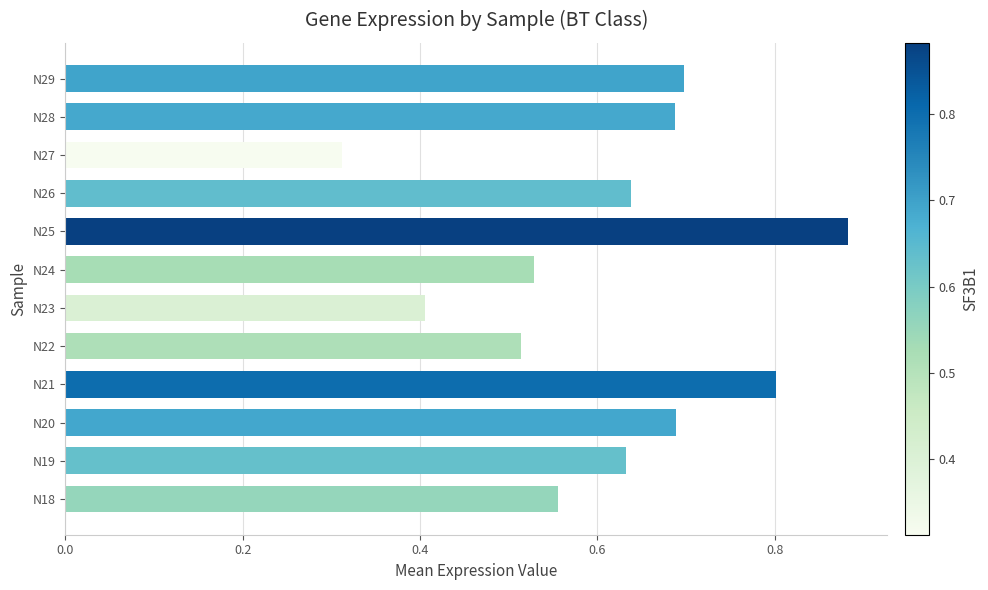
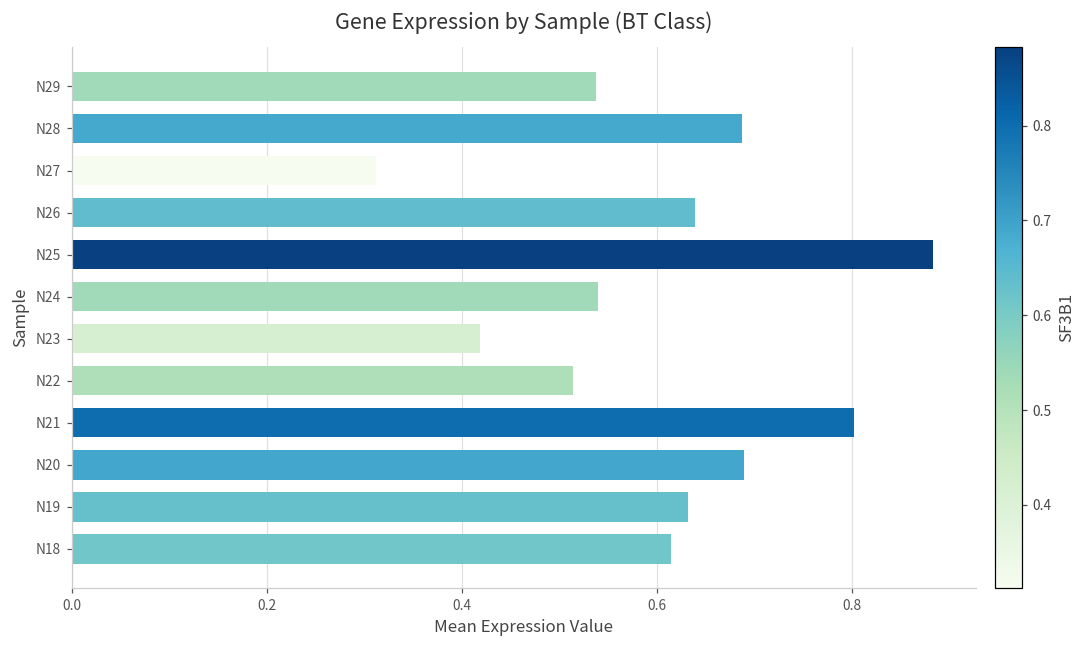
N29: 0.70 -> 0.54
N24: 0.53 -> 0.54
N23: 0.41 -> 0.42
N18: 0.56 -> 0.61
